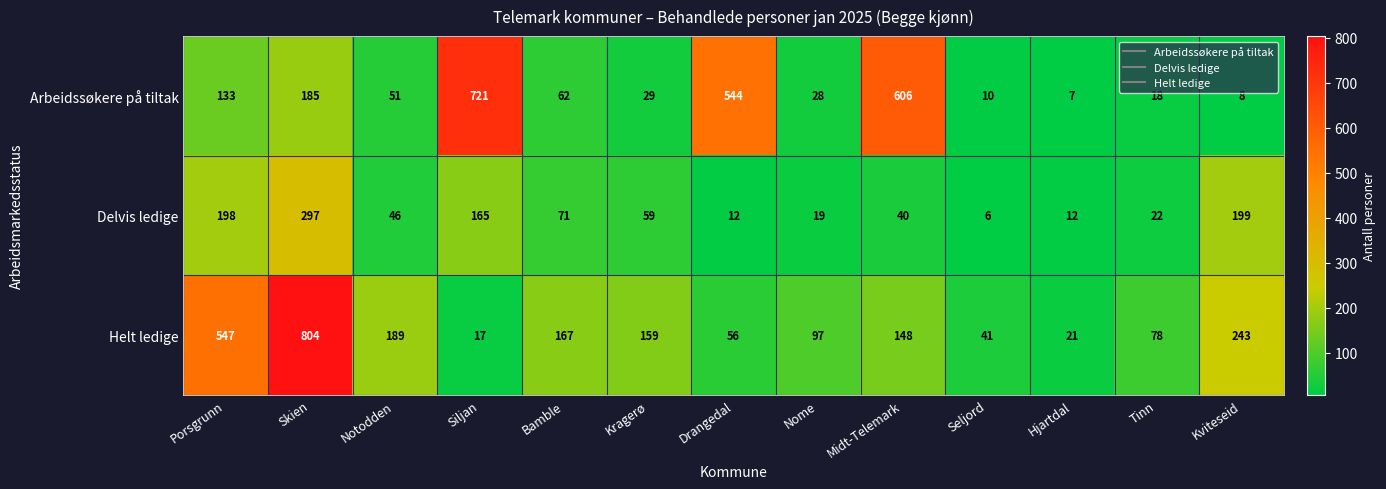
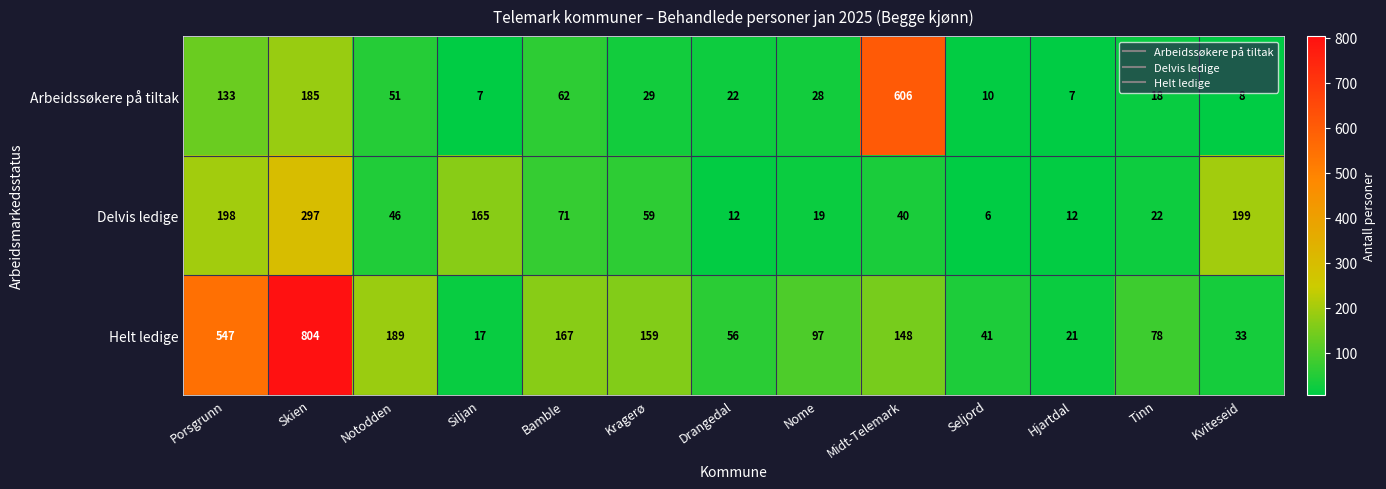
Arbeidssøkere på tiltak, Siljan: 721 -> 7
Arbeidssøkere på tiltak, Drangedal: 544 -> 22
Helt ledige, Kviteseid: 243 -> 33
